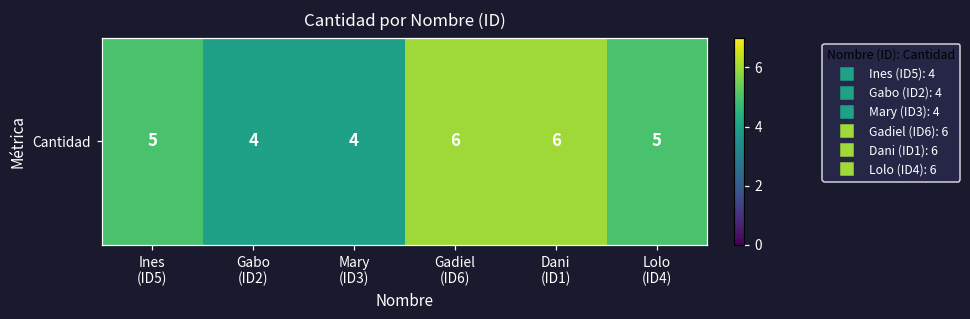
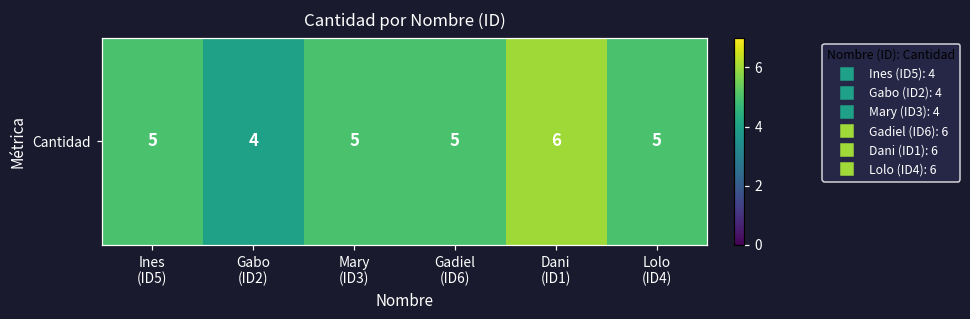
Cantidad, Mary (ID3): 4 -> 5
Cantidad, Gadiel (ID6): 6 -> 5
